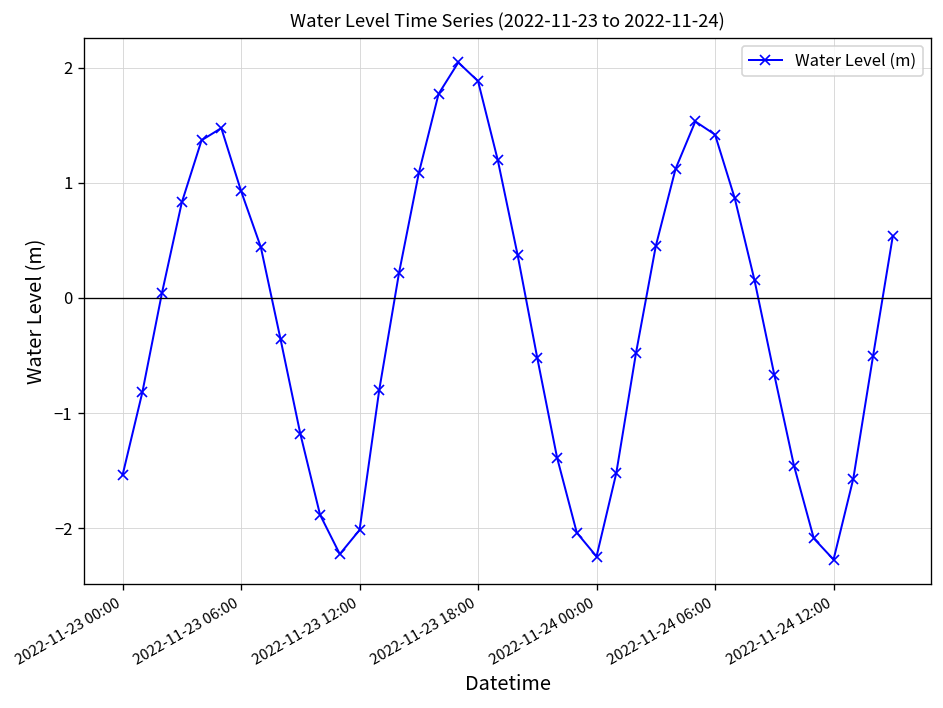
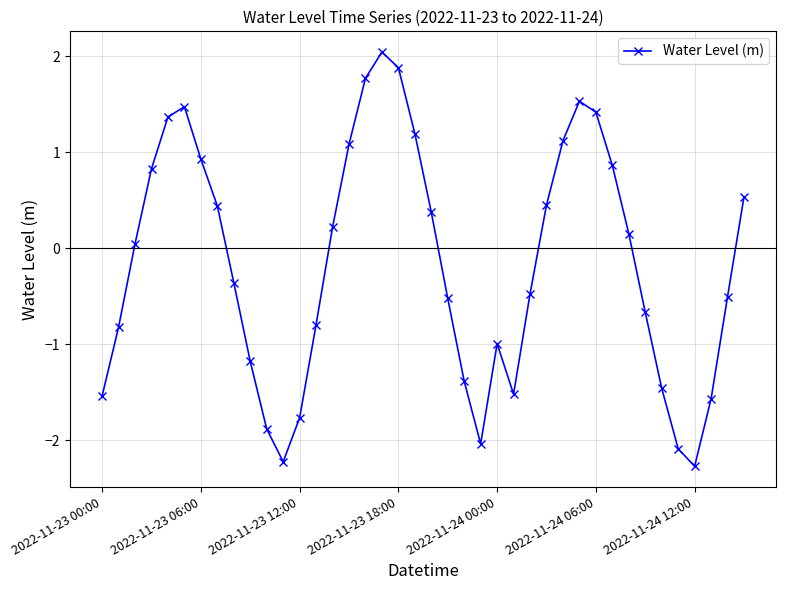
2022-11-23 12:00: -2.0 -> -1.8
2022-11-24 00:00: -2.2 -> -1.0
